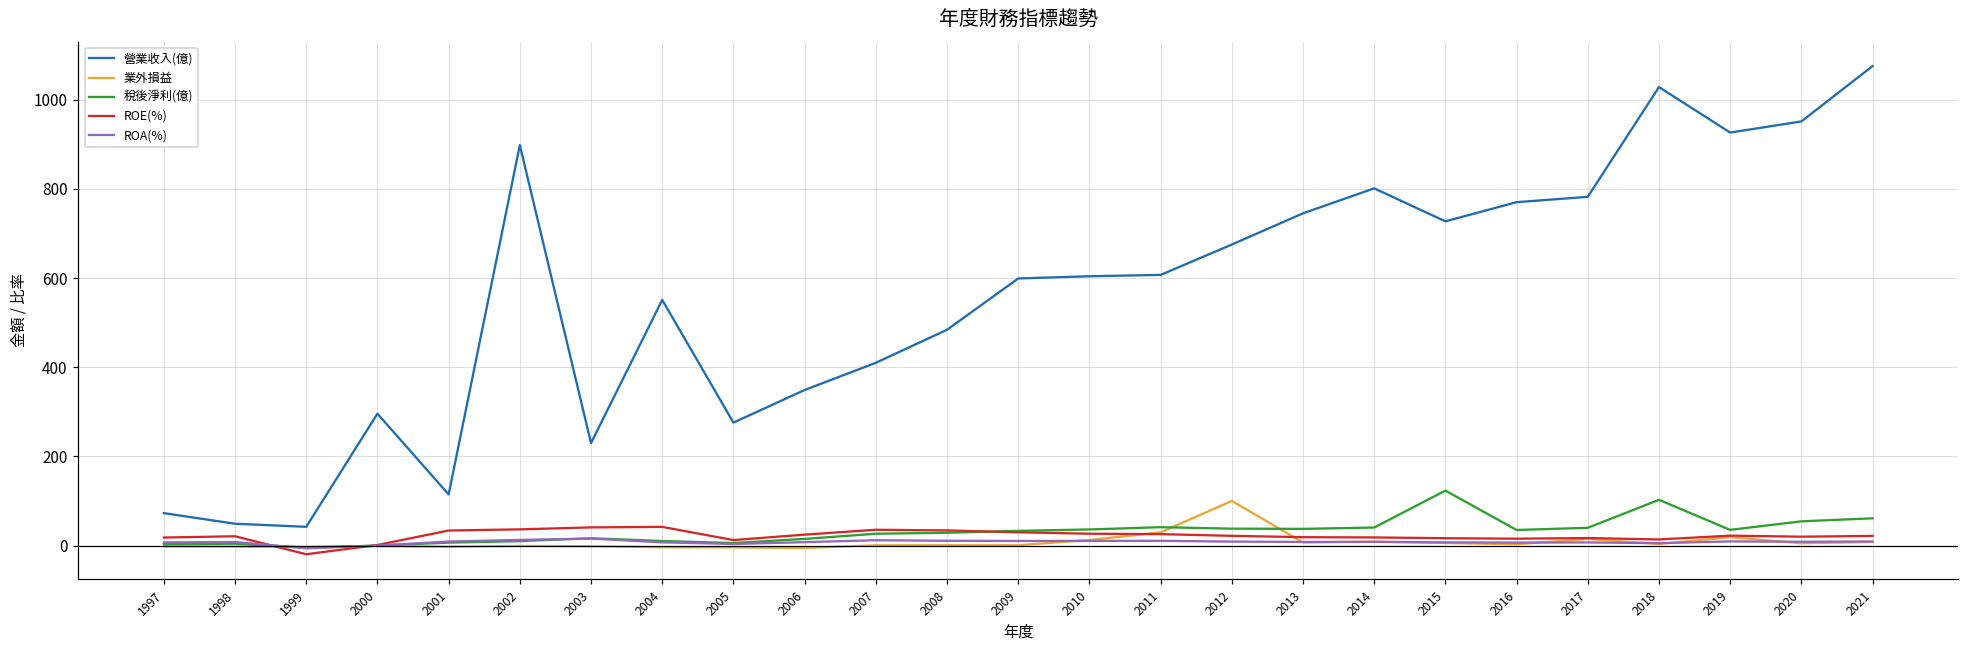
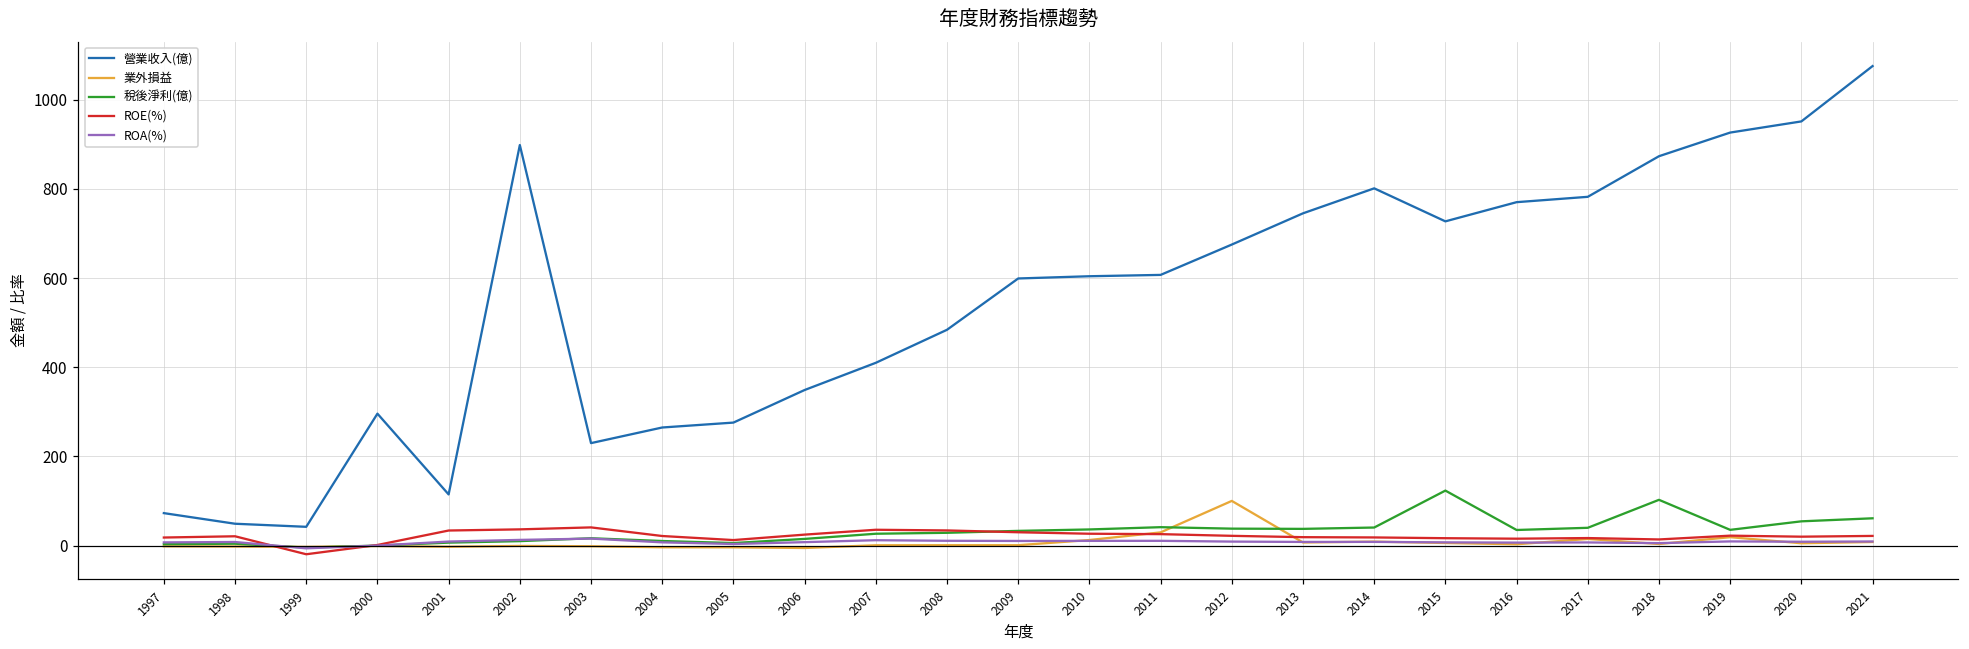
營業收入(億), 2004: 550 -> 270
ROE(%), 2004: 40 -> 20
營業收入(億), 2018: 1030 -> 870
